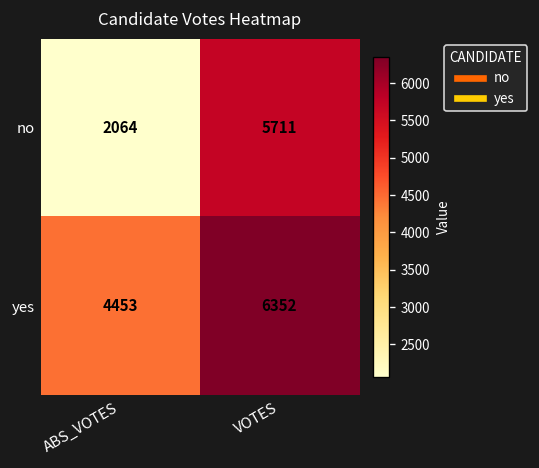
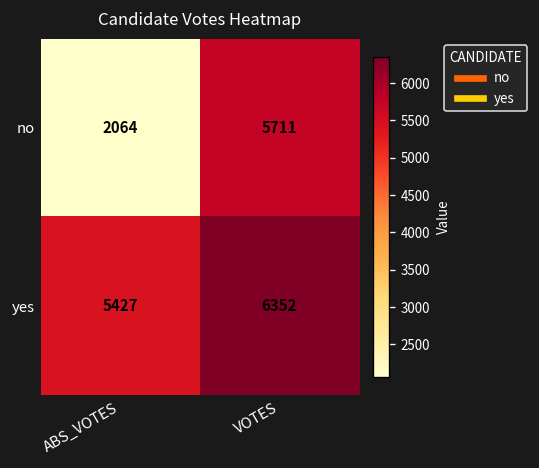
yes, ABS_VOTES: 4453 -> 5427
